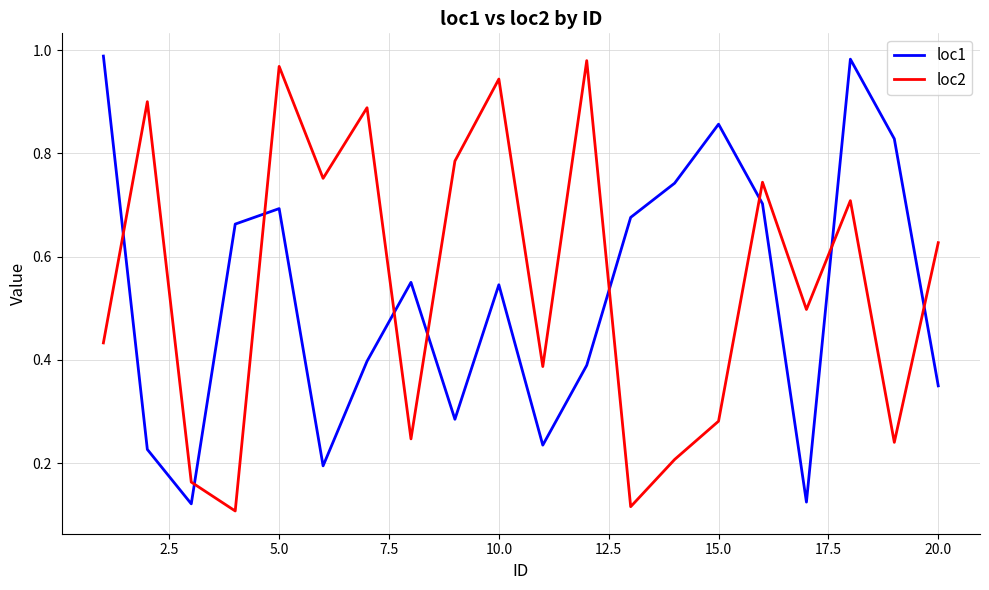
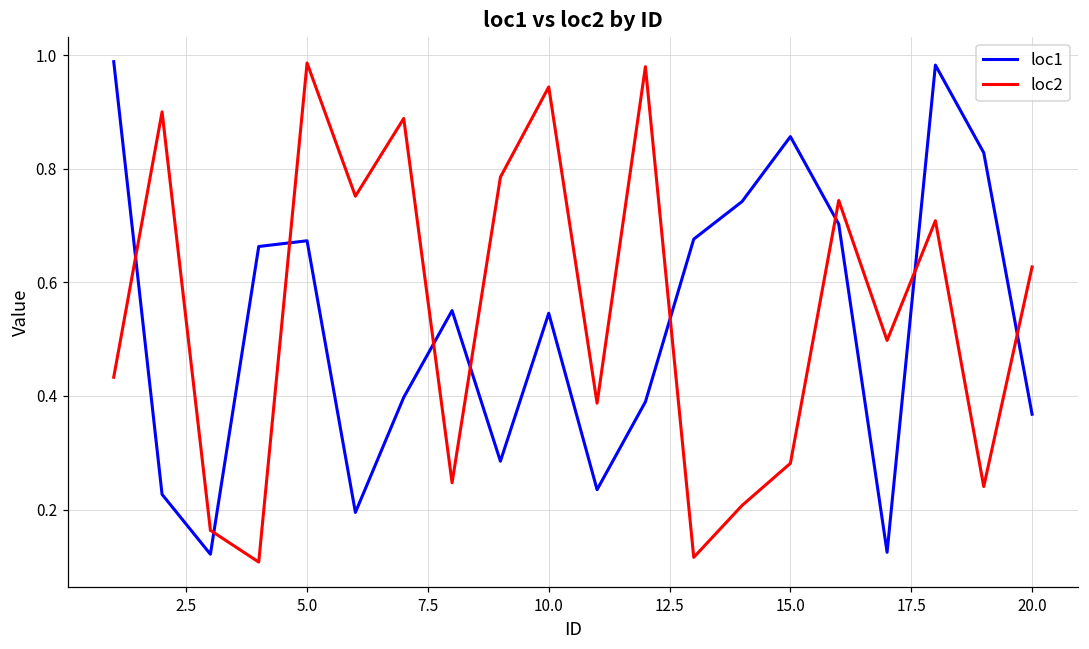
loc1, 5.0: 0.69 -> 0.67
loc2, 5.0: 0.97 -> 0.99
loc1, 20.0: 0.35 -> 0.37
